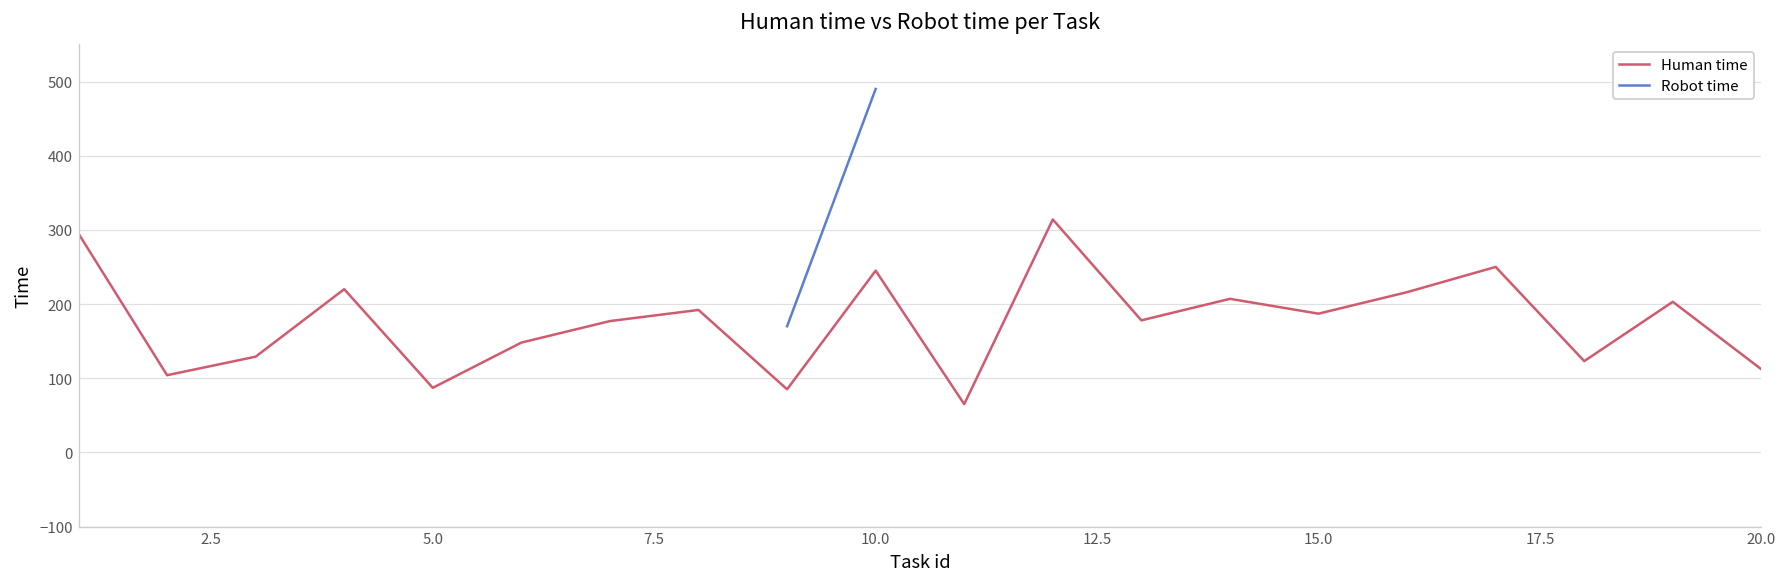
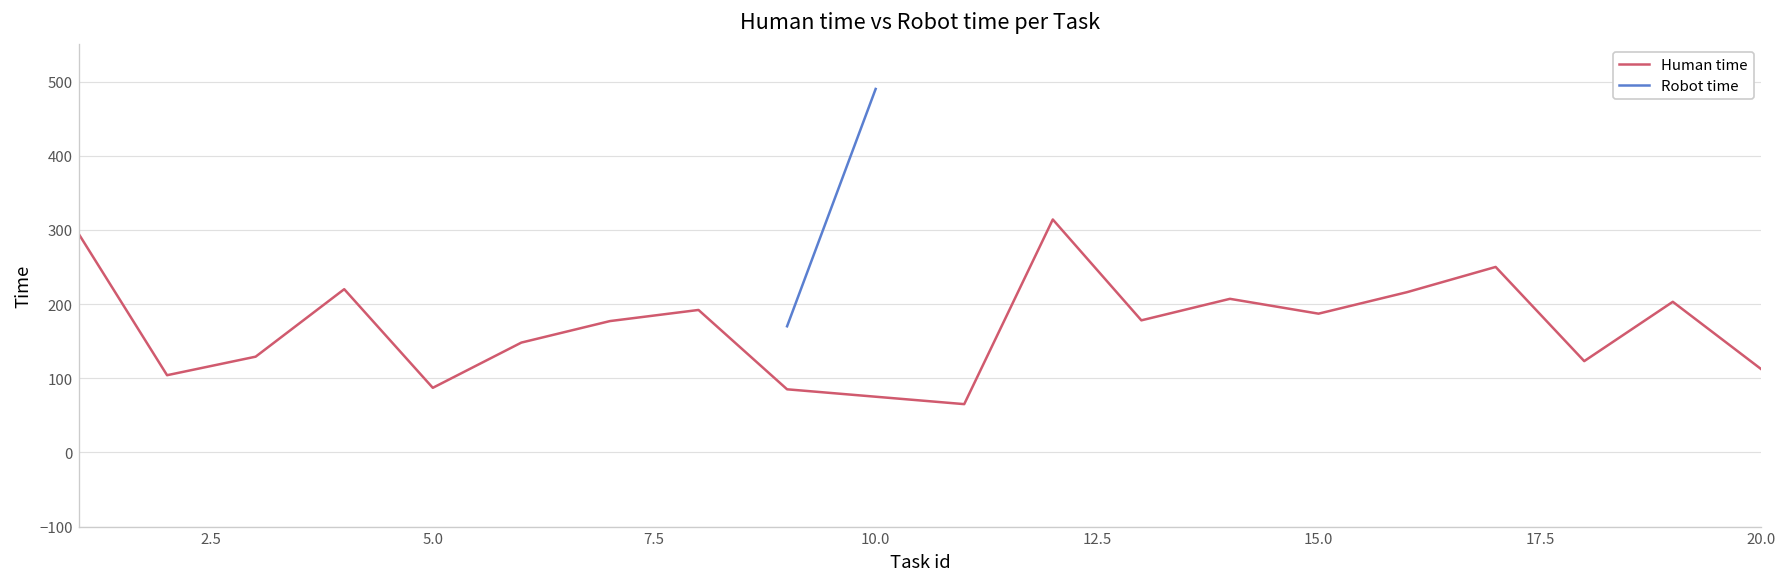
Human time, 10.0: 250 -> 80
